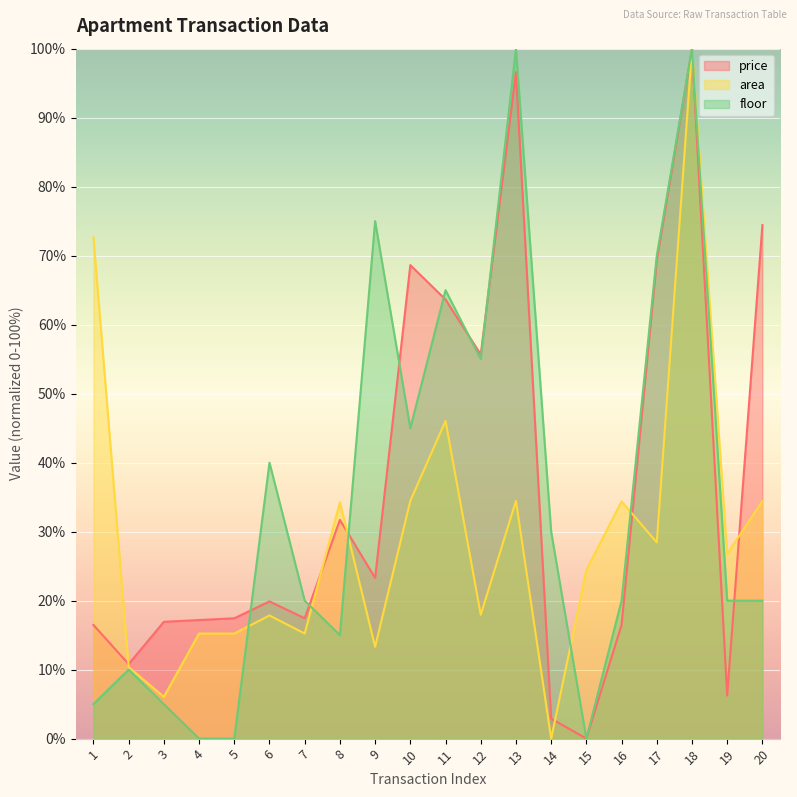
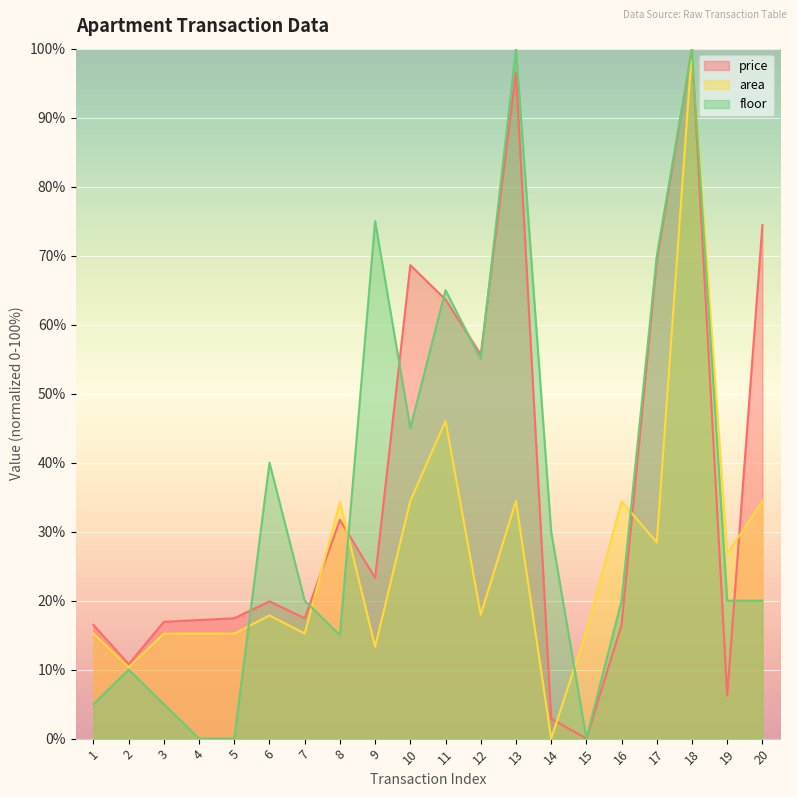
area, 1: 73% -> 15%
area, 3: 6% -> 15%
area, 15: 24% -> 16%
